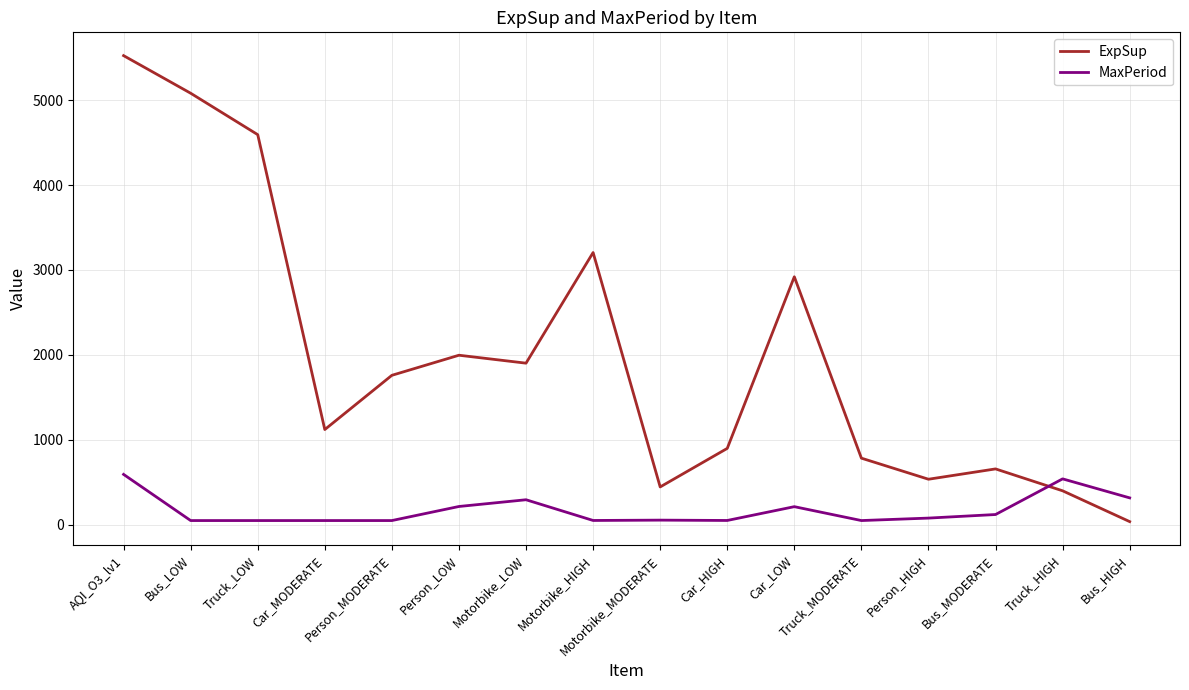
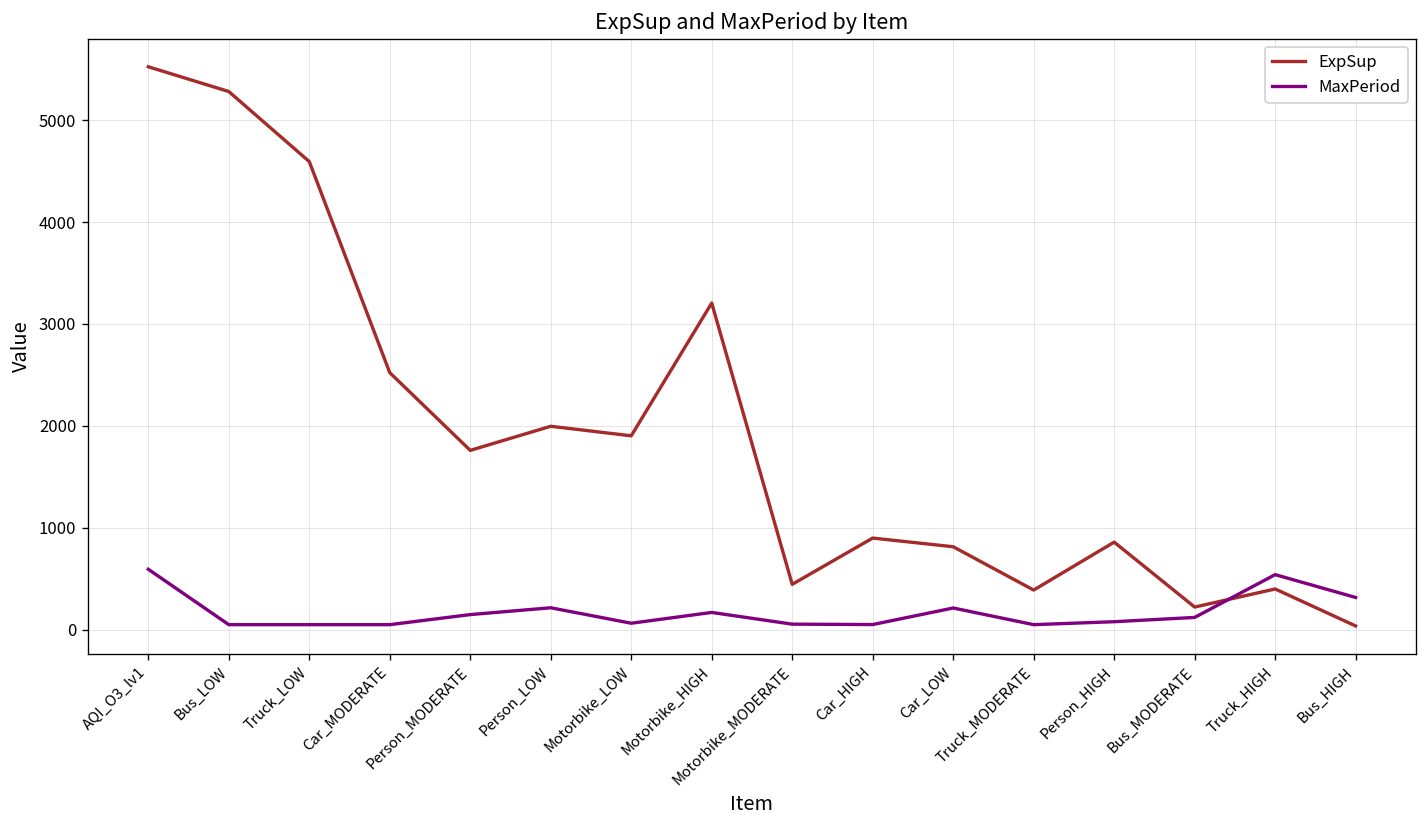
ExpSup, Bus_LOW: 5100 -> 5300
ExpSup, Car_MODERATE: 1100 -> 2500
MaxPeriod, Person_MODERATE: 0 -> 100
MaxPeriod, Motorbike_LOW: 300 -> 100
MaxPeriod, Motorbike_HIGH: 100 -> 200
ExpSup, Car_LOW: 2900 -> 800
ExpSup, Truck_MODERATE: 800 -> 400
ExpSup, Person_HIGH: 500 -> 900
ExpSup, Bus_MODERATE: 700 -> 200
